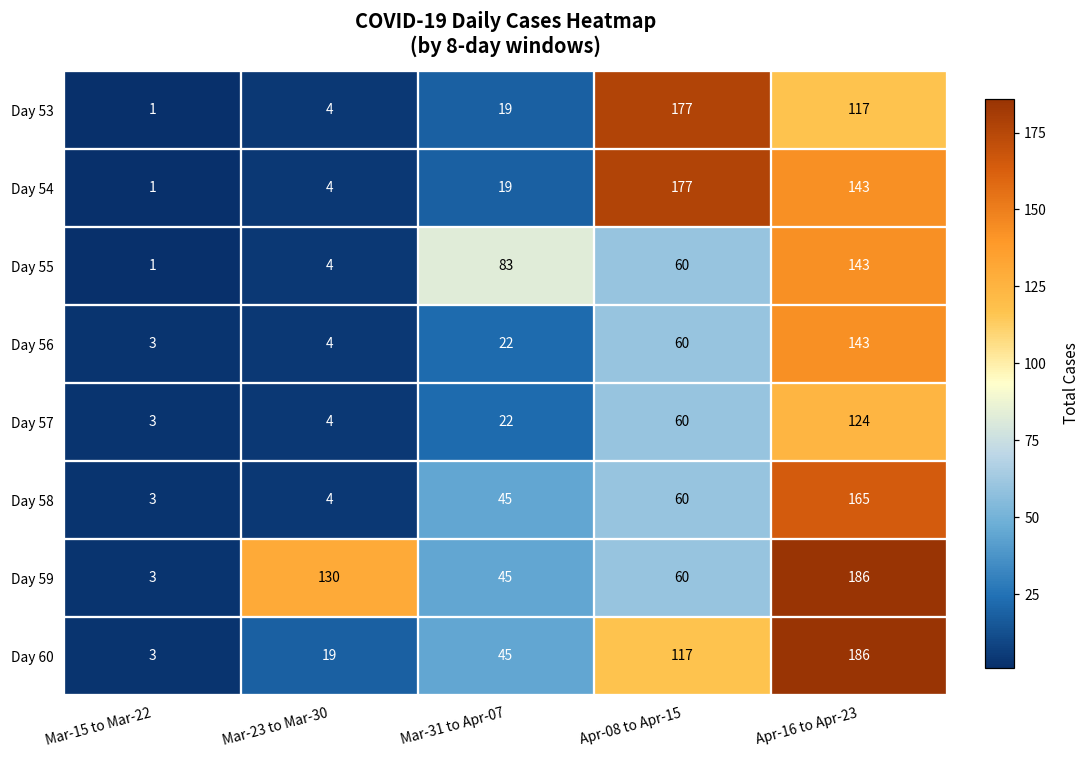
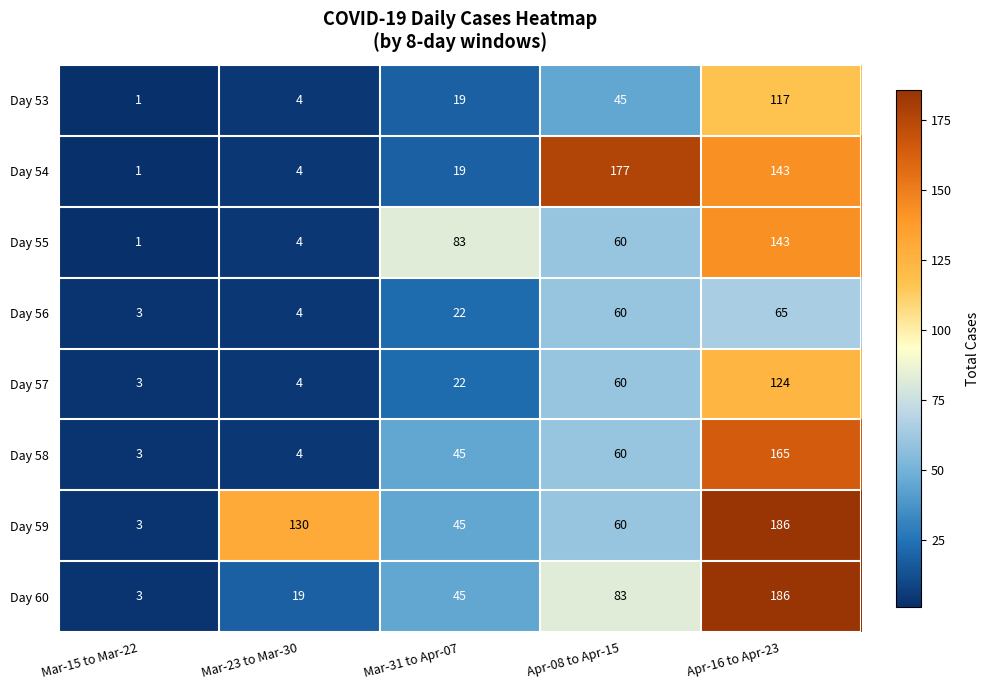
Day 53, Apr-08 to Apr-15: 177 -> 45
Day 56, Apr-16 to Apr-23: 143 -> 65
Day 60, Apr-08 to Apr-15: 117 -> 83
